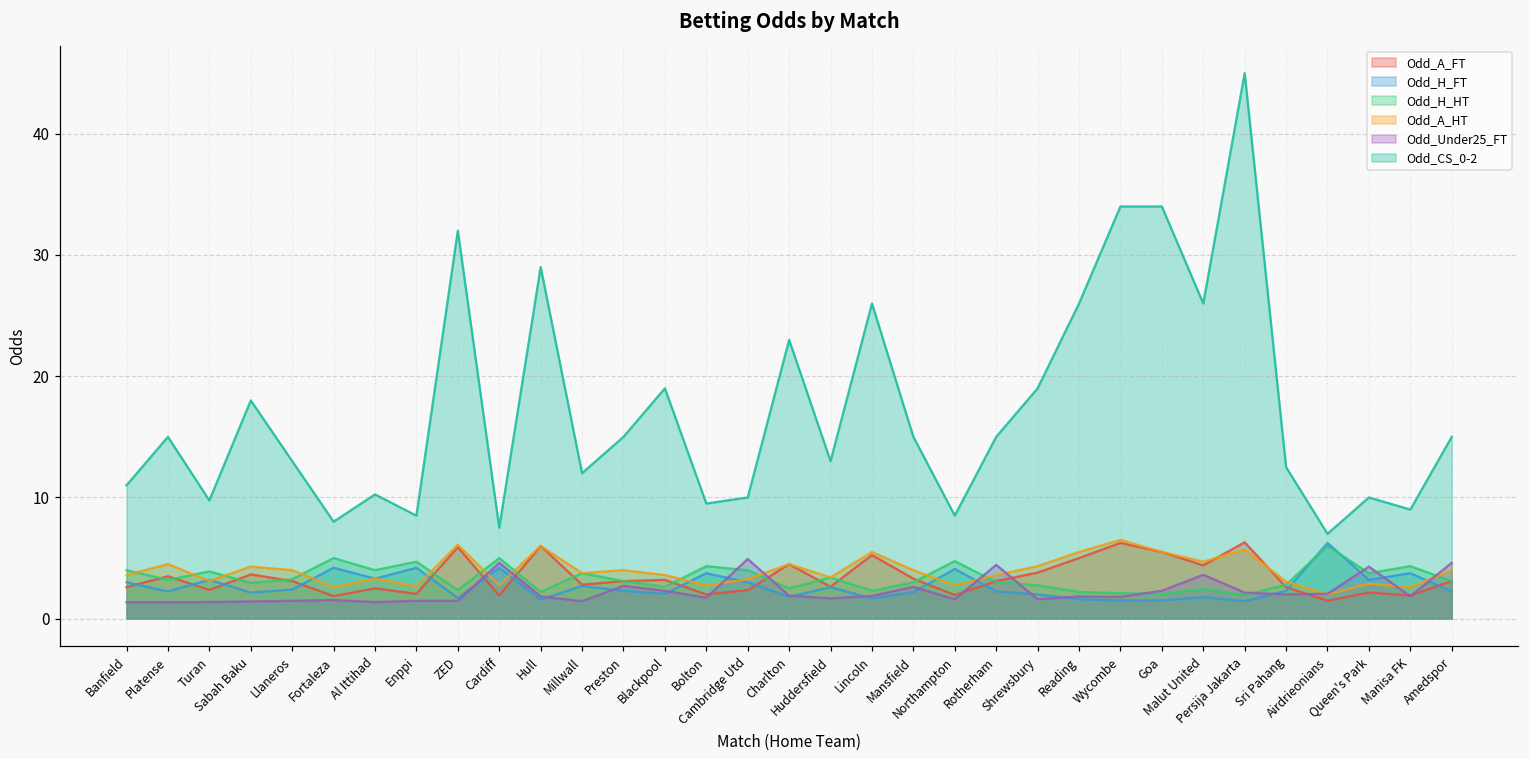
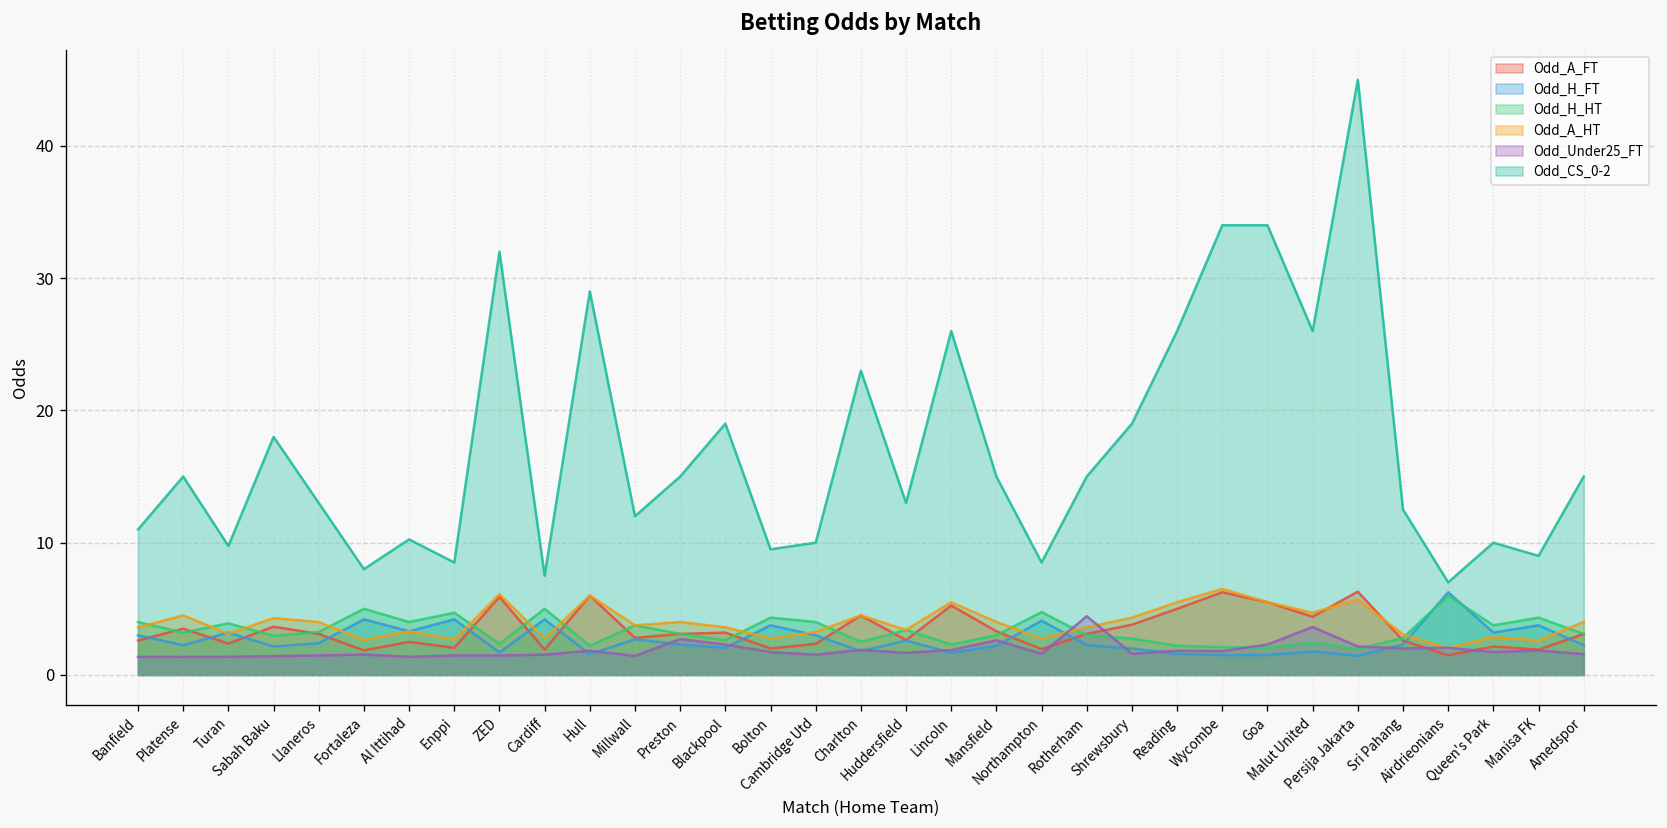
Odd_Under25_FT, Cardiff: 4.6 -> 1.5
Odd_Under25_FT, Cambridge Utd: 4.9 -> 1.5
Odd_Under25_FT, Queen's Park: 4.3 -> 1.7
Odd_Under25_FT, Amedspor: 4.6 -> 1.6
